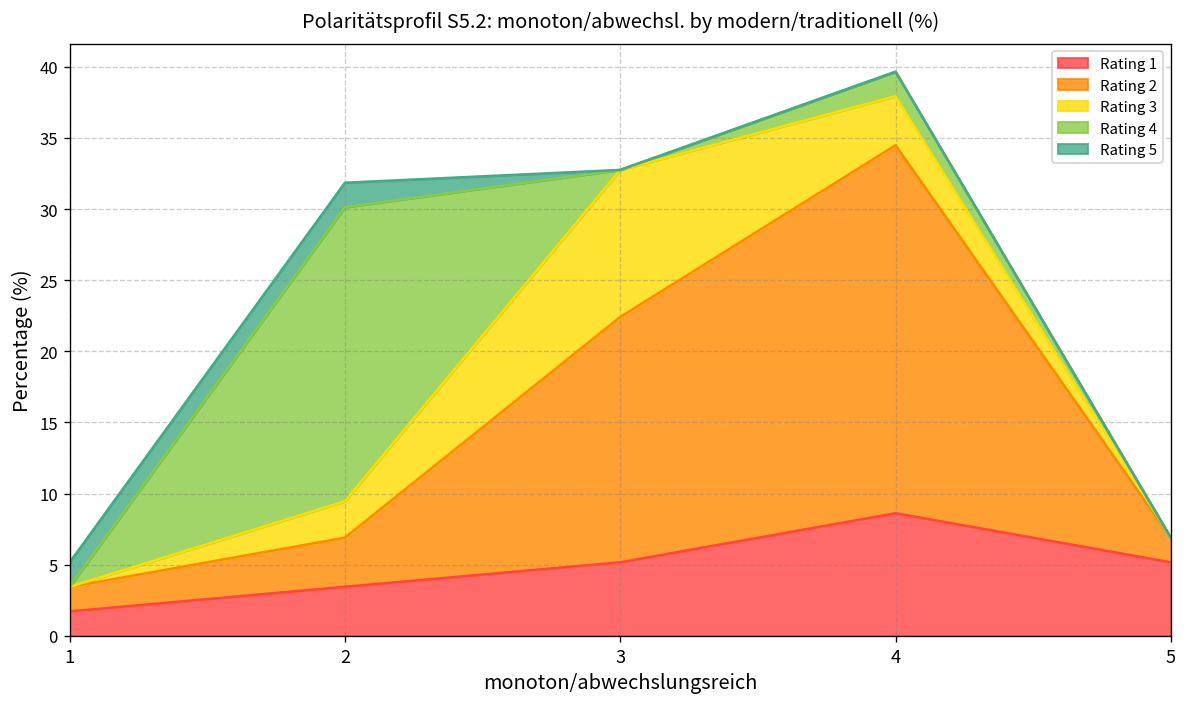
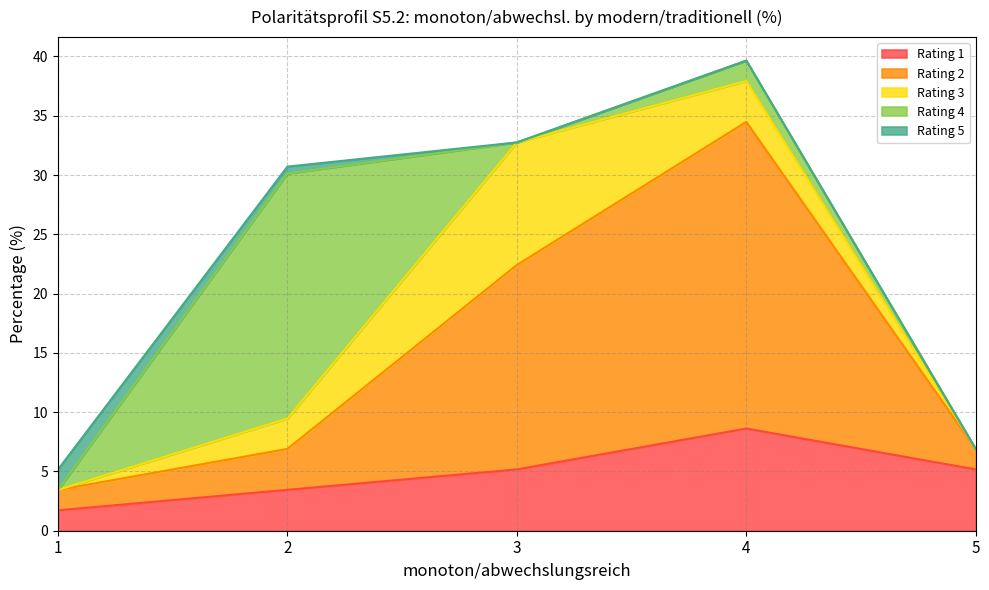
Rating 5, 2: 1.7 -> 0.6
